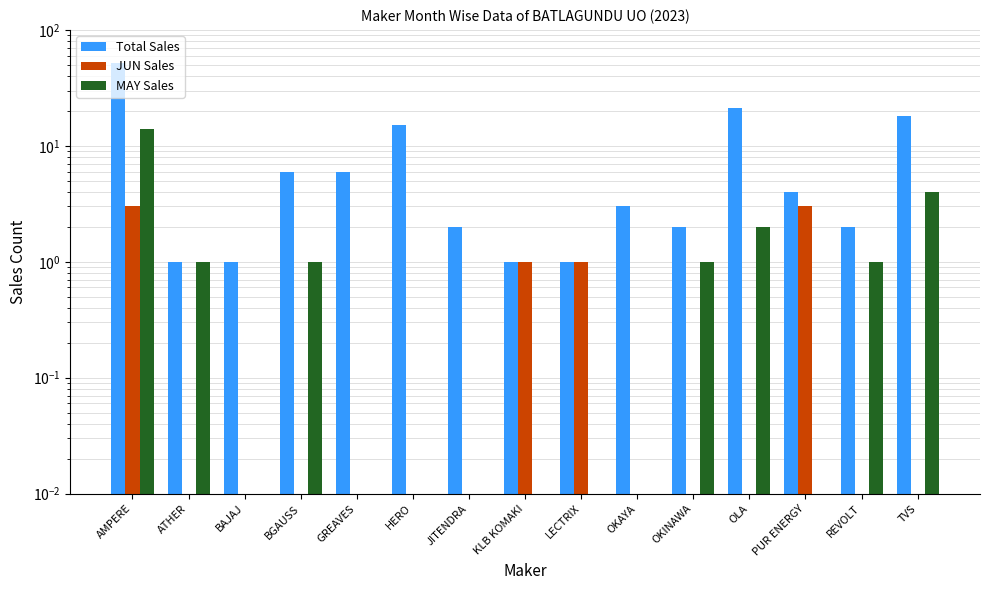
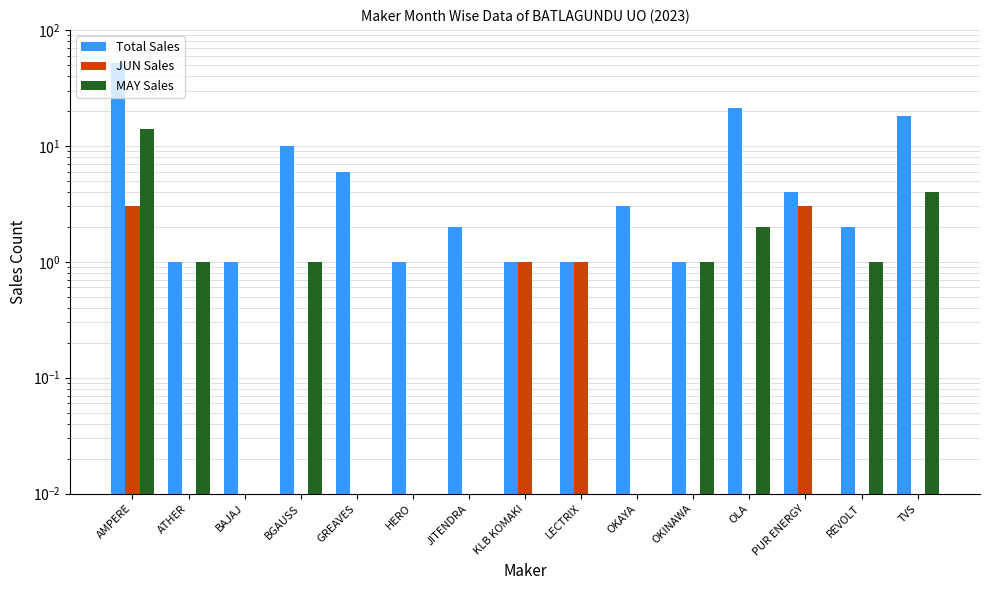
Total Sales, BGAUSS: 6 -> 10
Total Sales, HERO: 15 -> 1
Total Sales, OKINAWA: 2 -> 1
